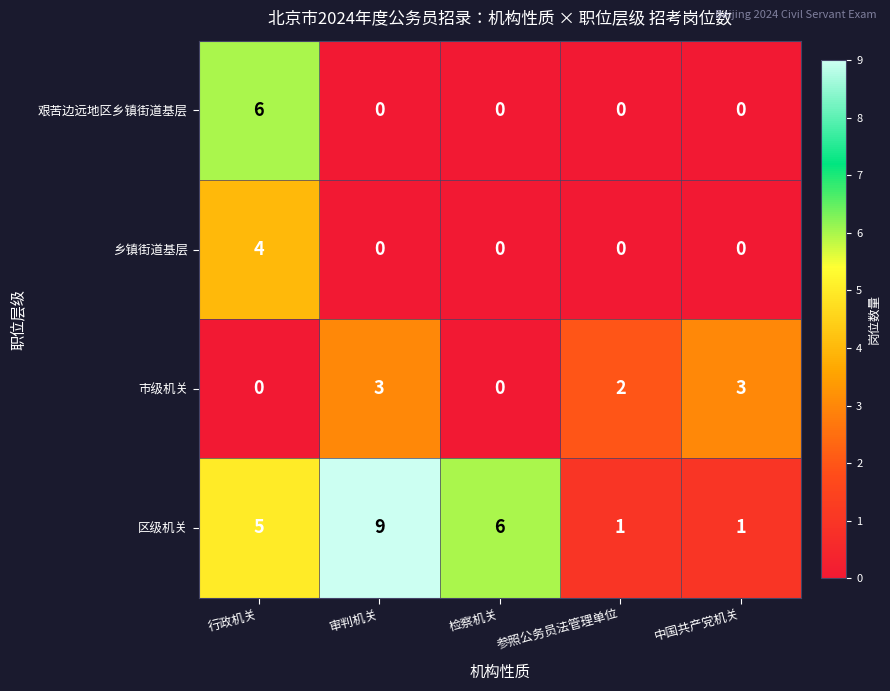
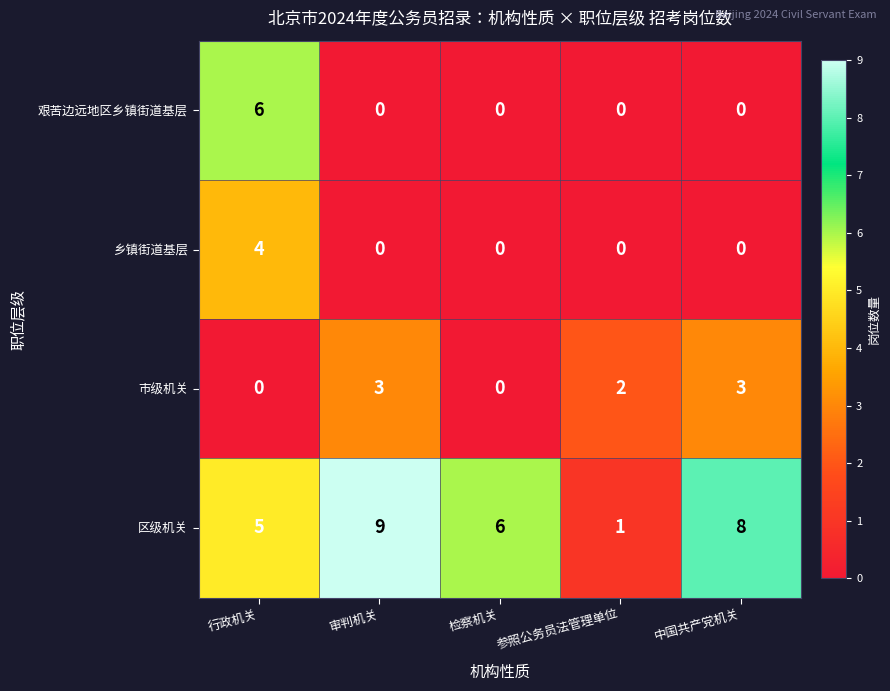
区级机关, 中国共产党机关: 1 -> 8
